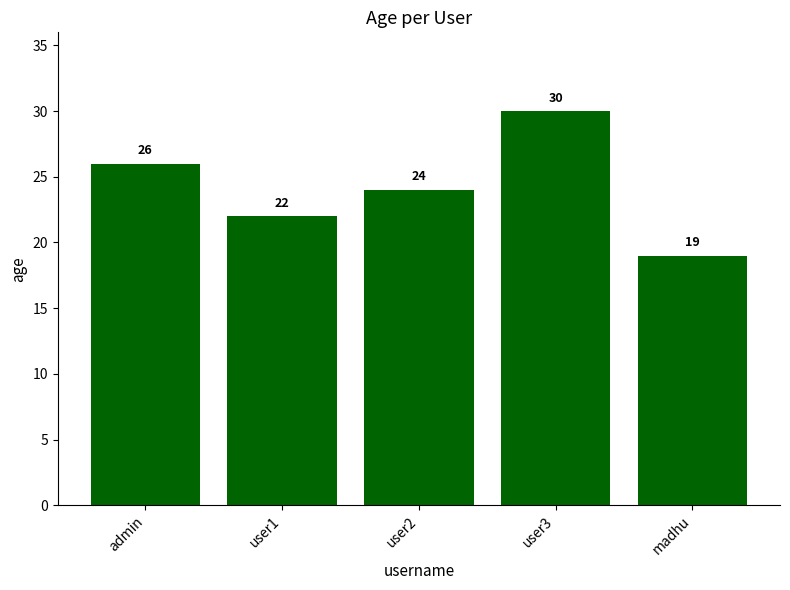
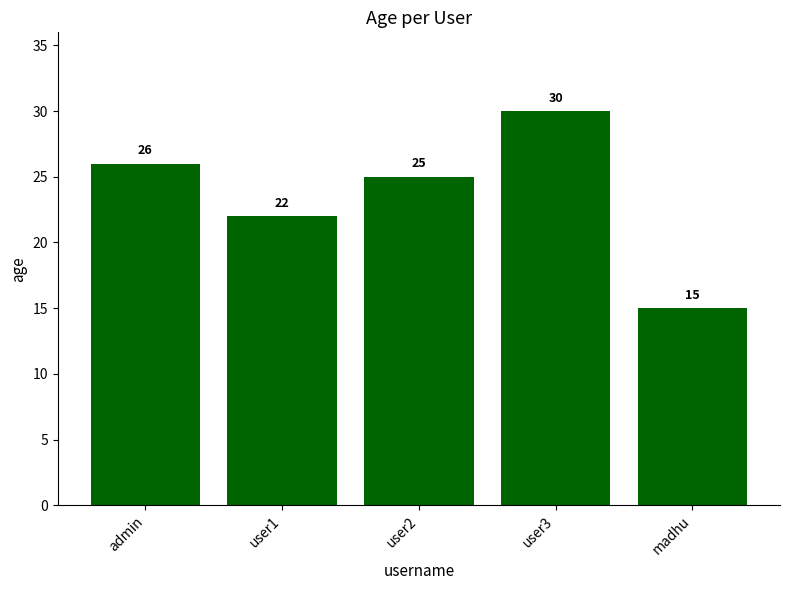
user2: 24 -> 25
madhu: 19 -> 15
